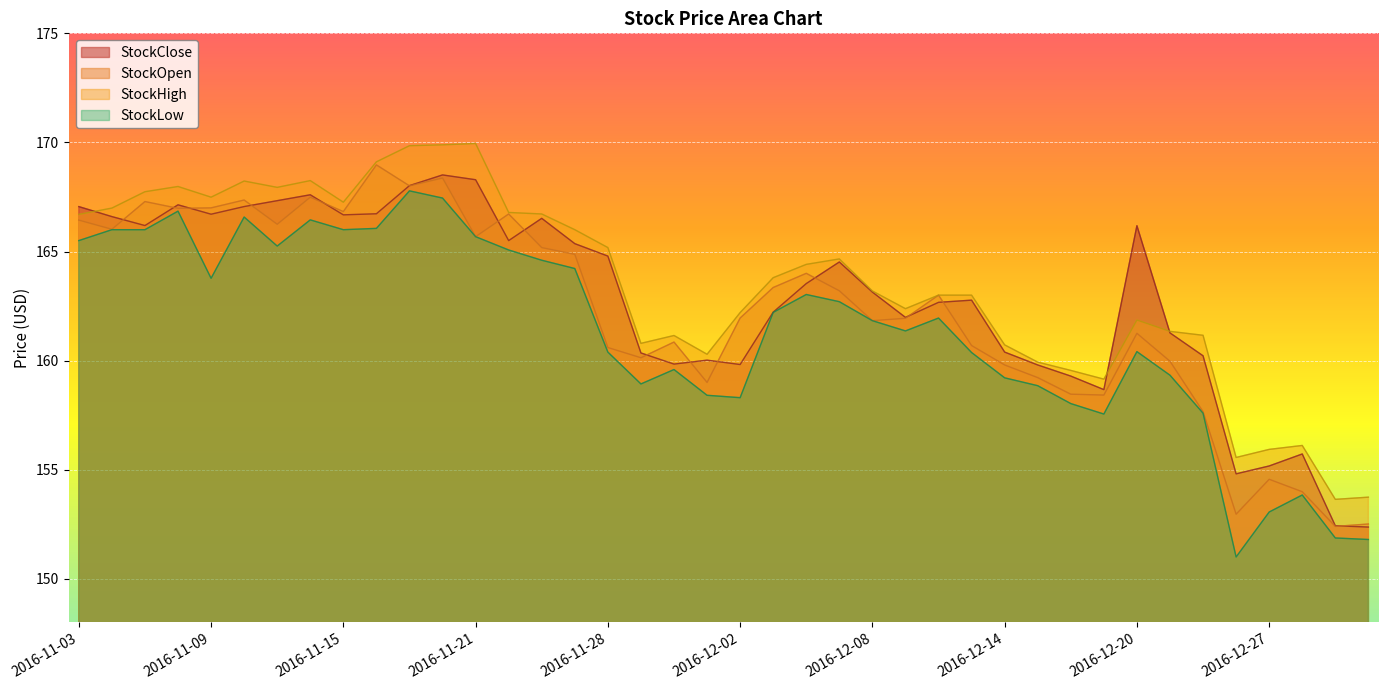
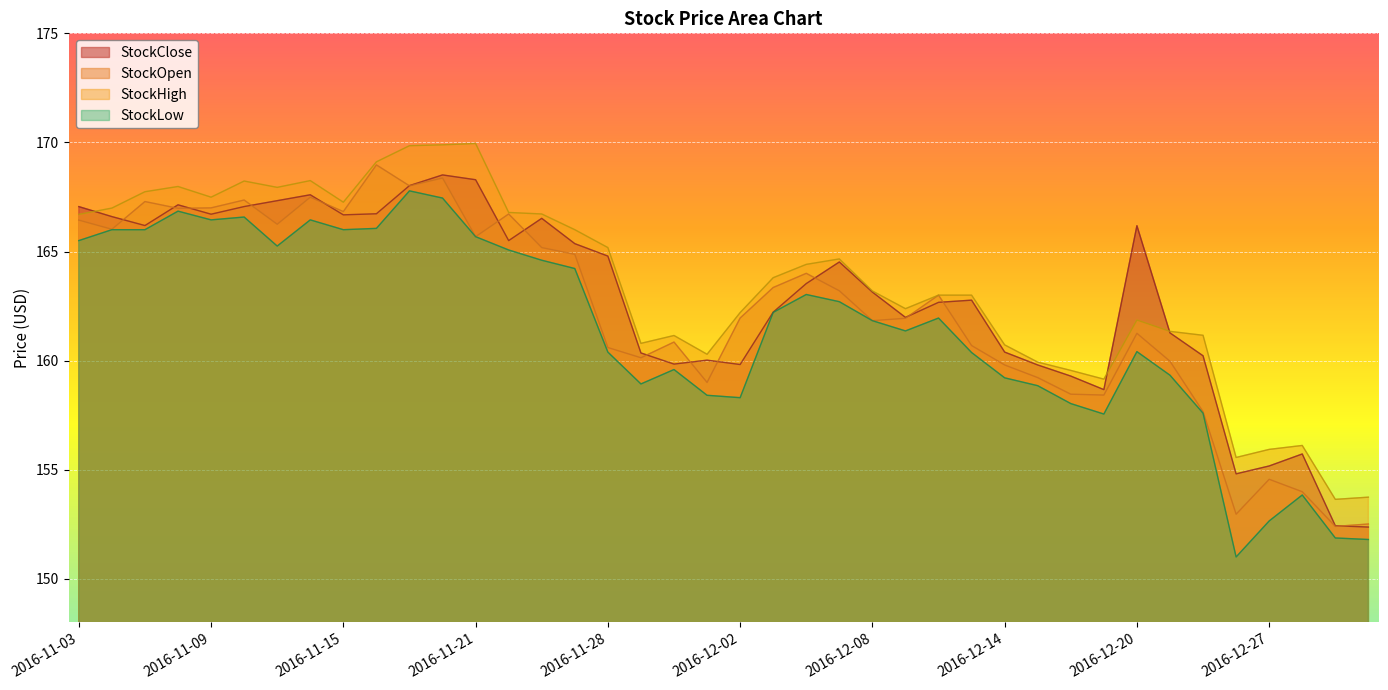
StockLow, 2016-11-09: 163.8 -> 166.4
StockLow, 2016-12-27: 153.1 -> 152.7
